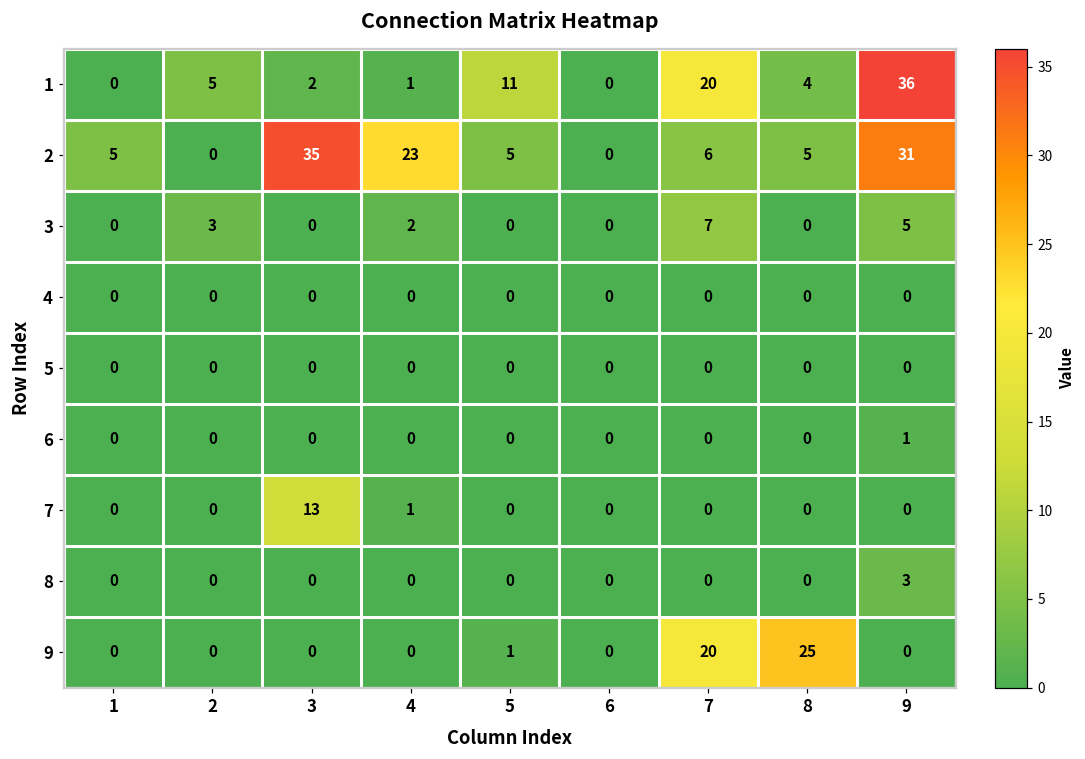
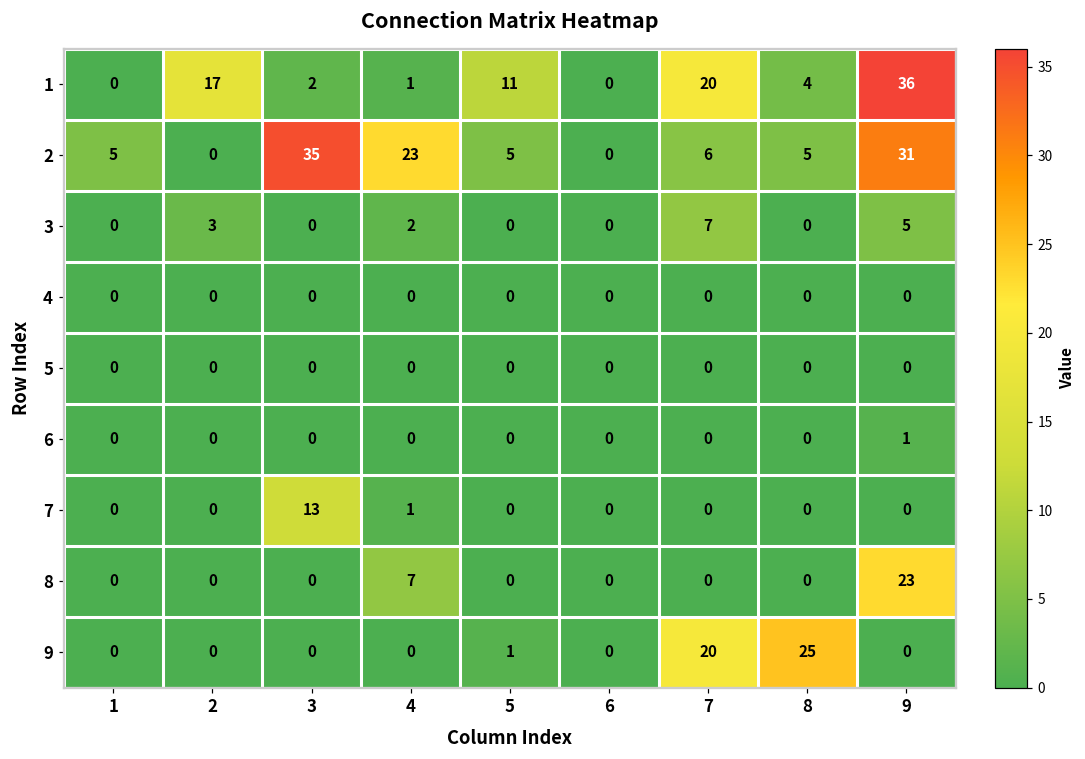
1, 2: 5 -> 17
8, 4: 0 -> 7
8, 9: 3 -> 23
